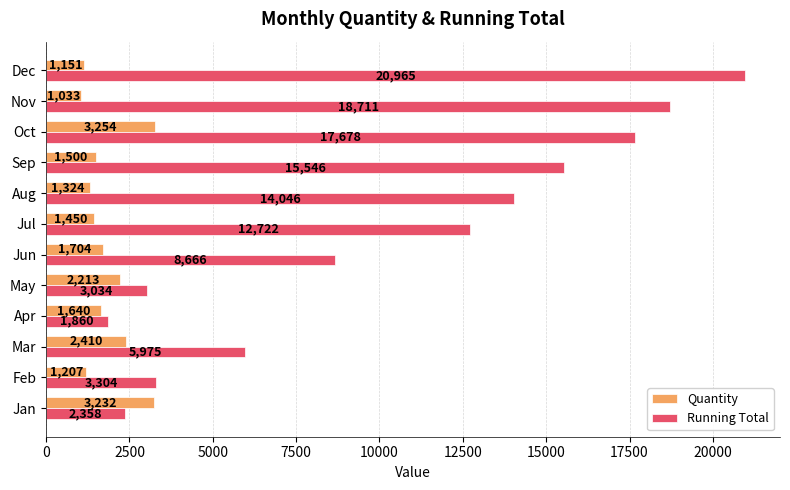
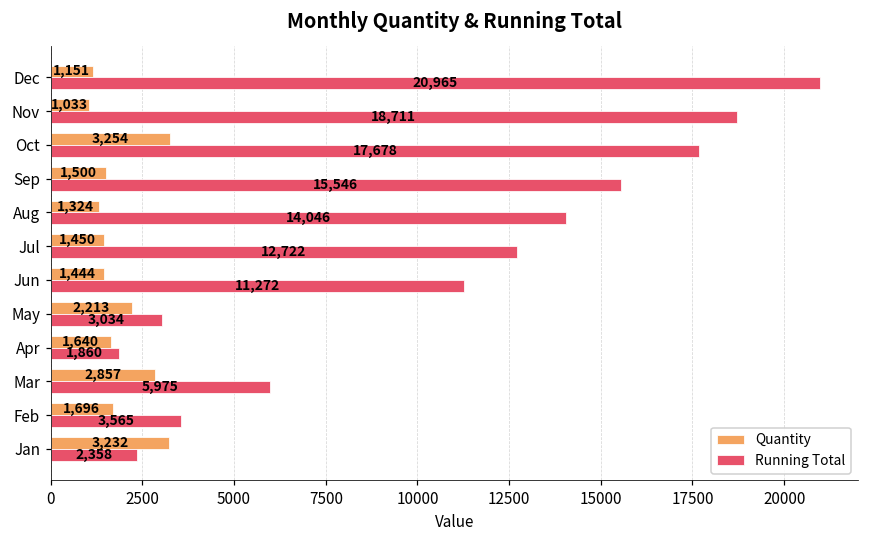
Quantity, Jun: 1,704 -> 1,444
Running Total, Jun: 8,666 -> 11,272
Quantity, Mar: 2,410 -> 2,857
Quantity, Feb: 1,207 -> 1,696
Running Total, Feb: 3,304 -> 3,565
